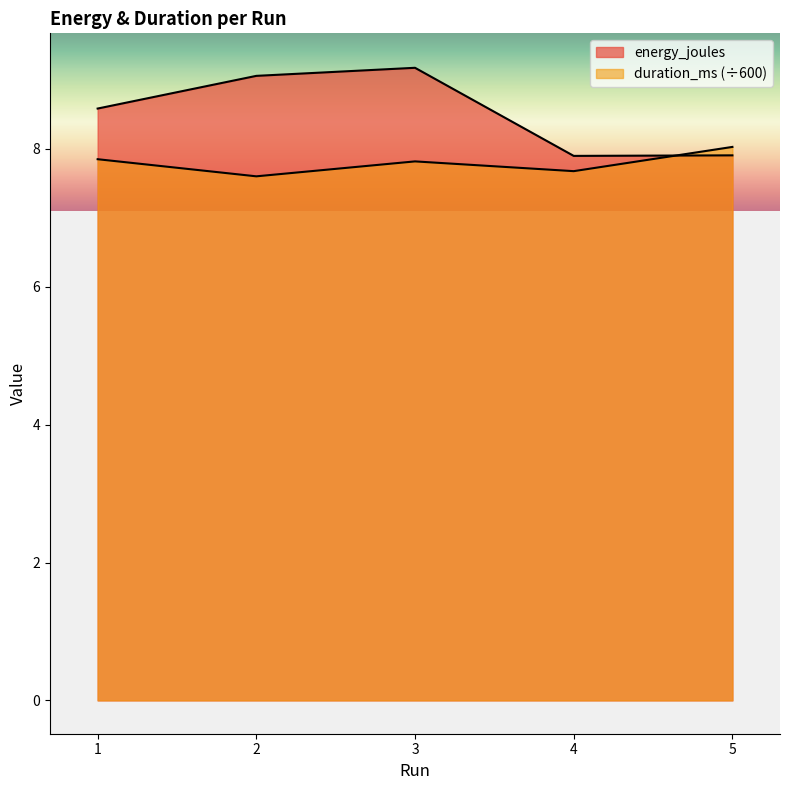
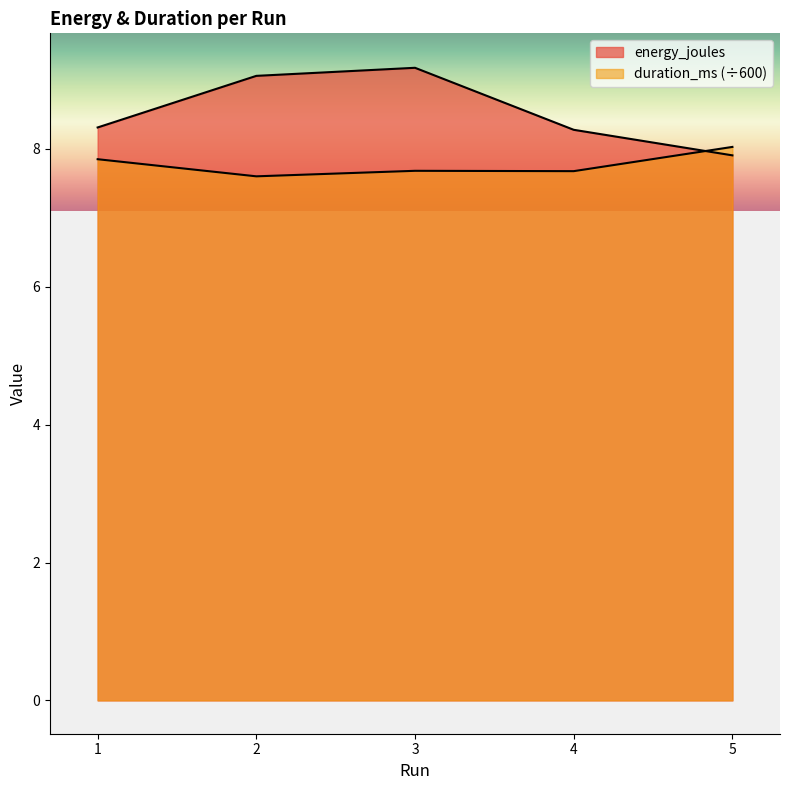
energy_joules, 1: 8.6 -> 8.3
duration_ms (÷600), 3: 7.8 -> 7.7
energy_joules, 4: 7.9 -> 8.3
